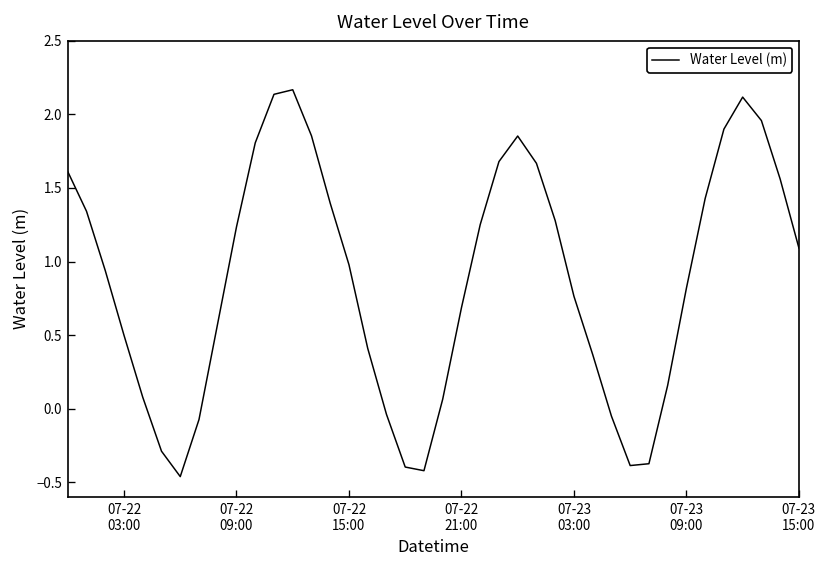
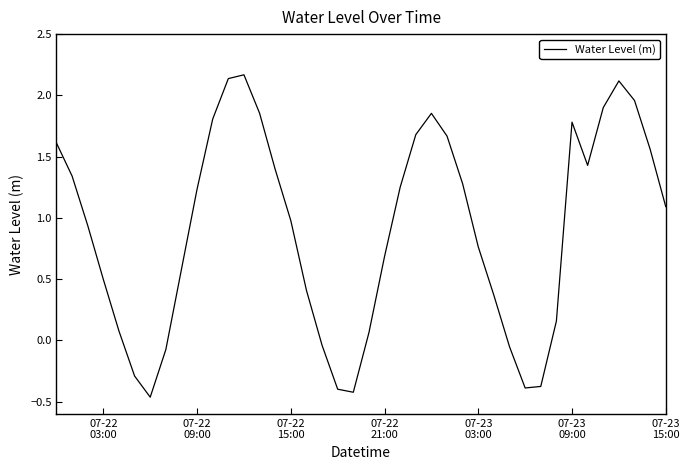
07-23 09:00: 0.82 -> 1.78
